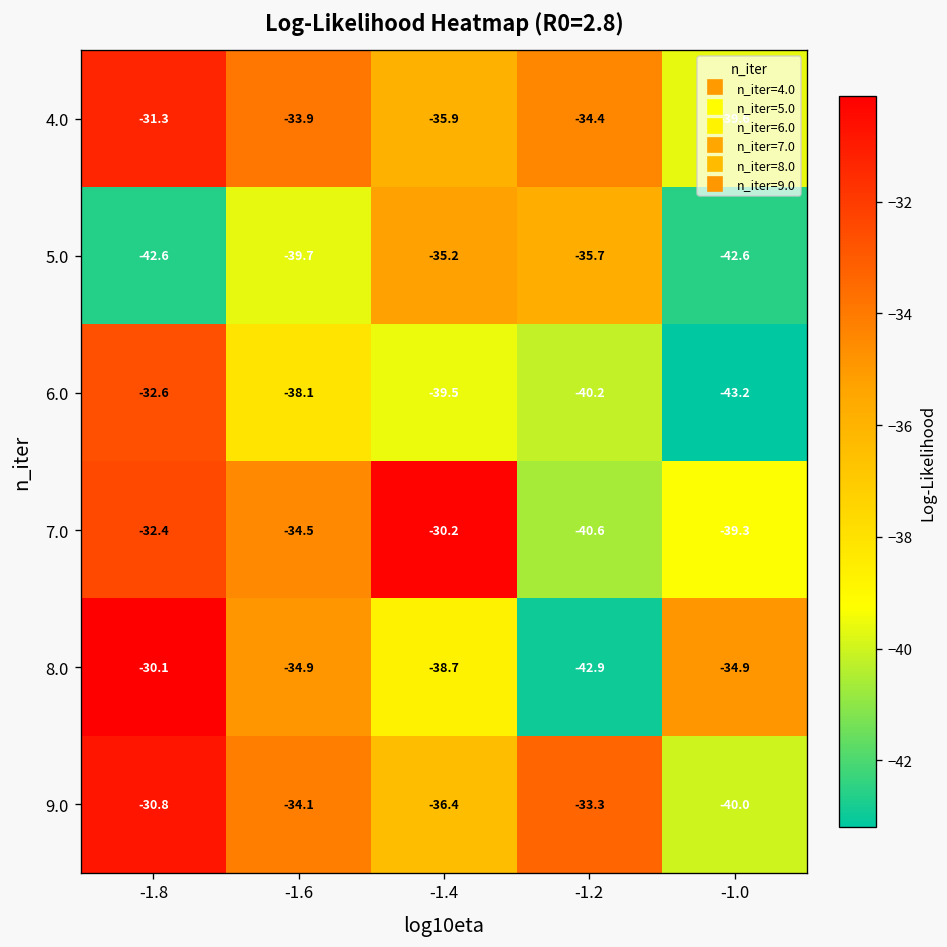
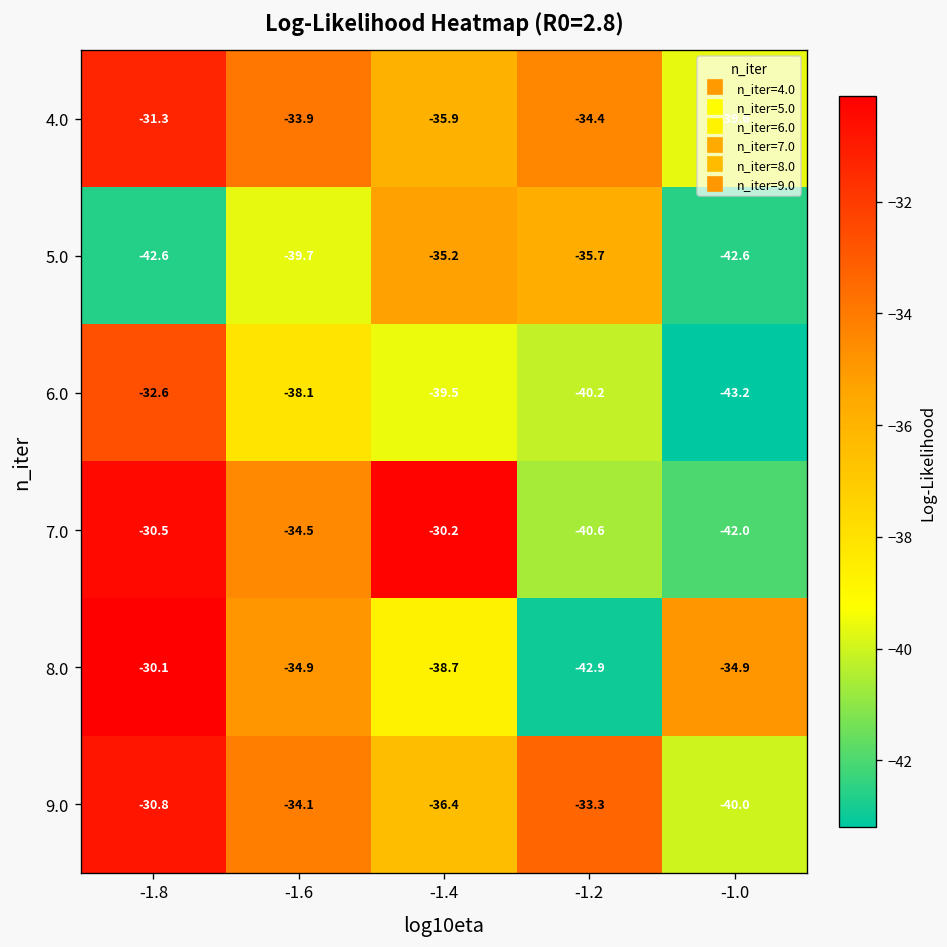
7.0, -1.8: -32.4 -> -30.5
7.0, -1.0: -39.3 -> -42.0
